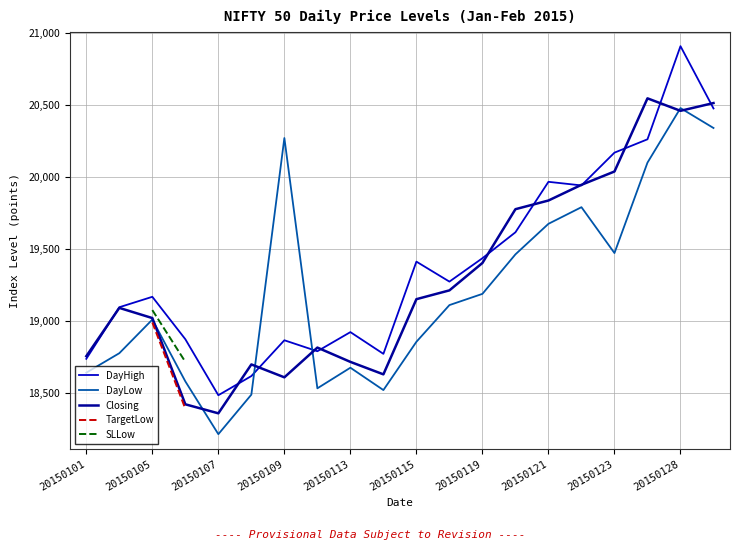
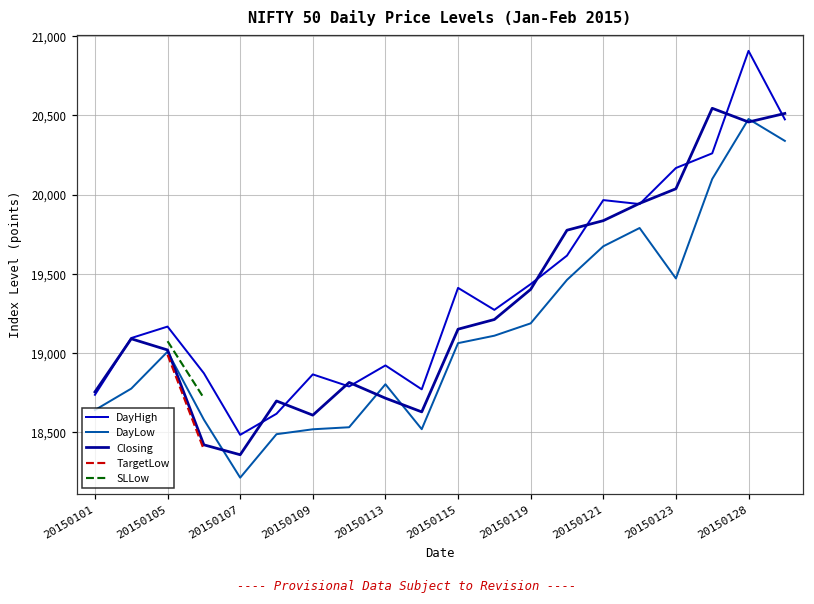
DayLow, 20150109: 20,270 -> 18,520
DayLow, 20150113: 18,670 -> 18,800
DayLow, 20150115: 18,850 -> 19,060
